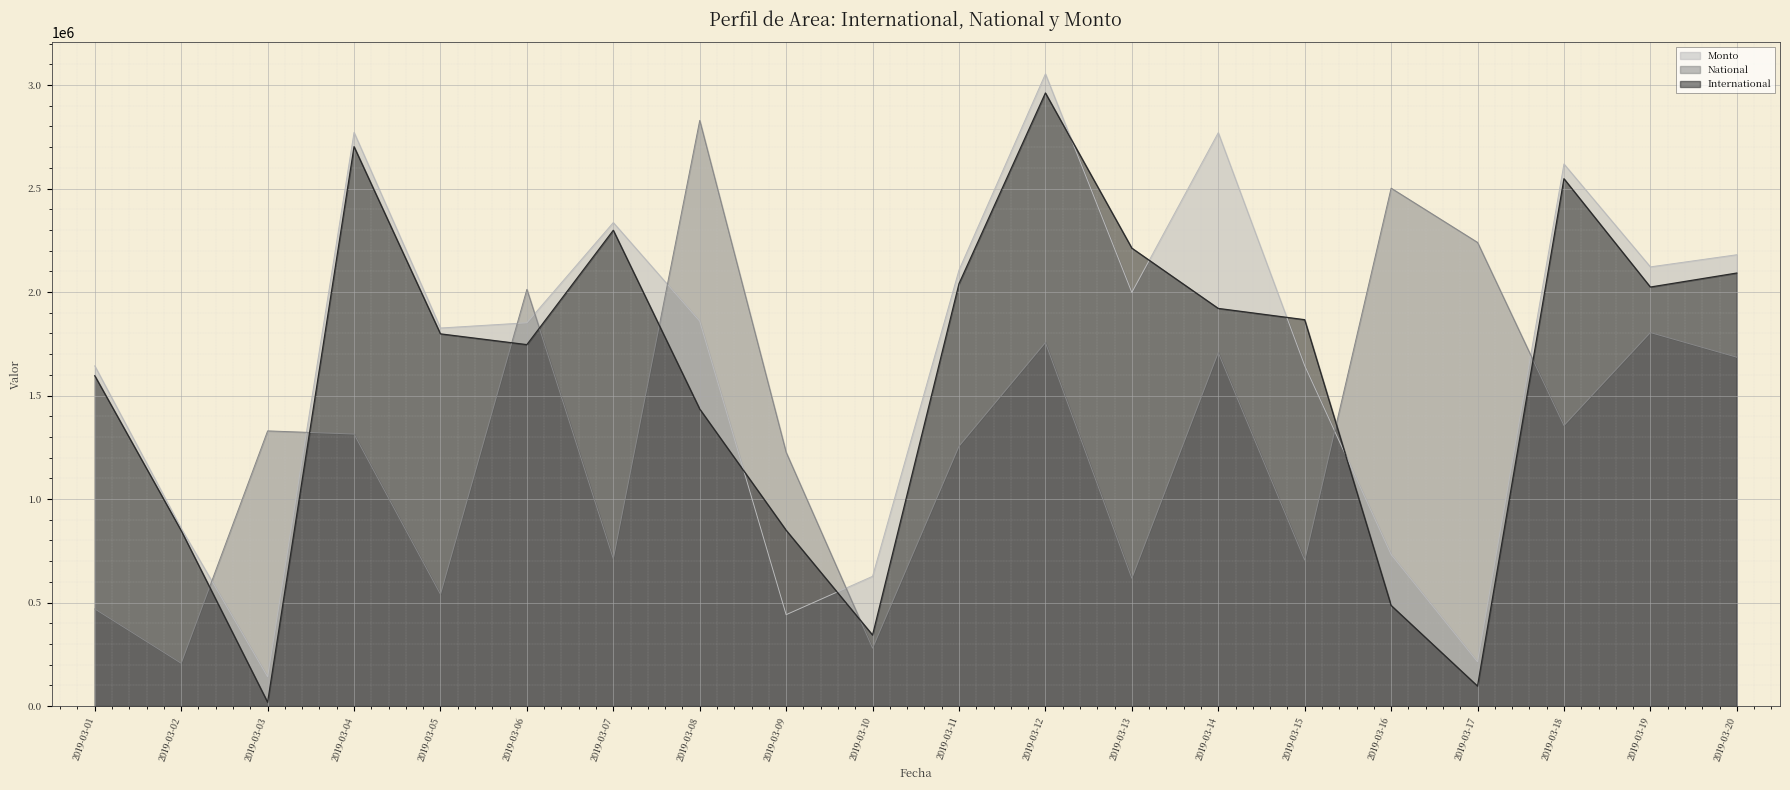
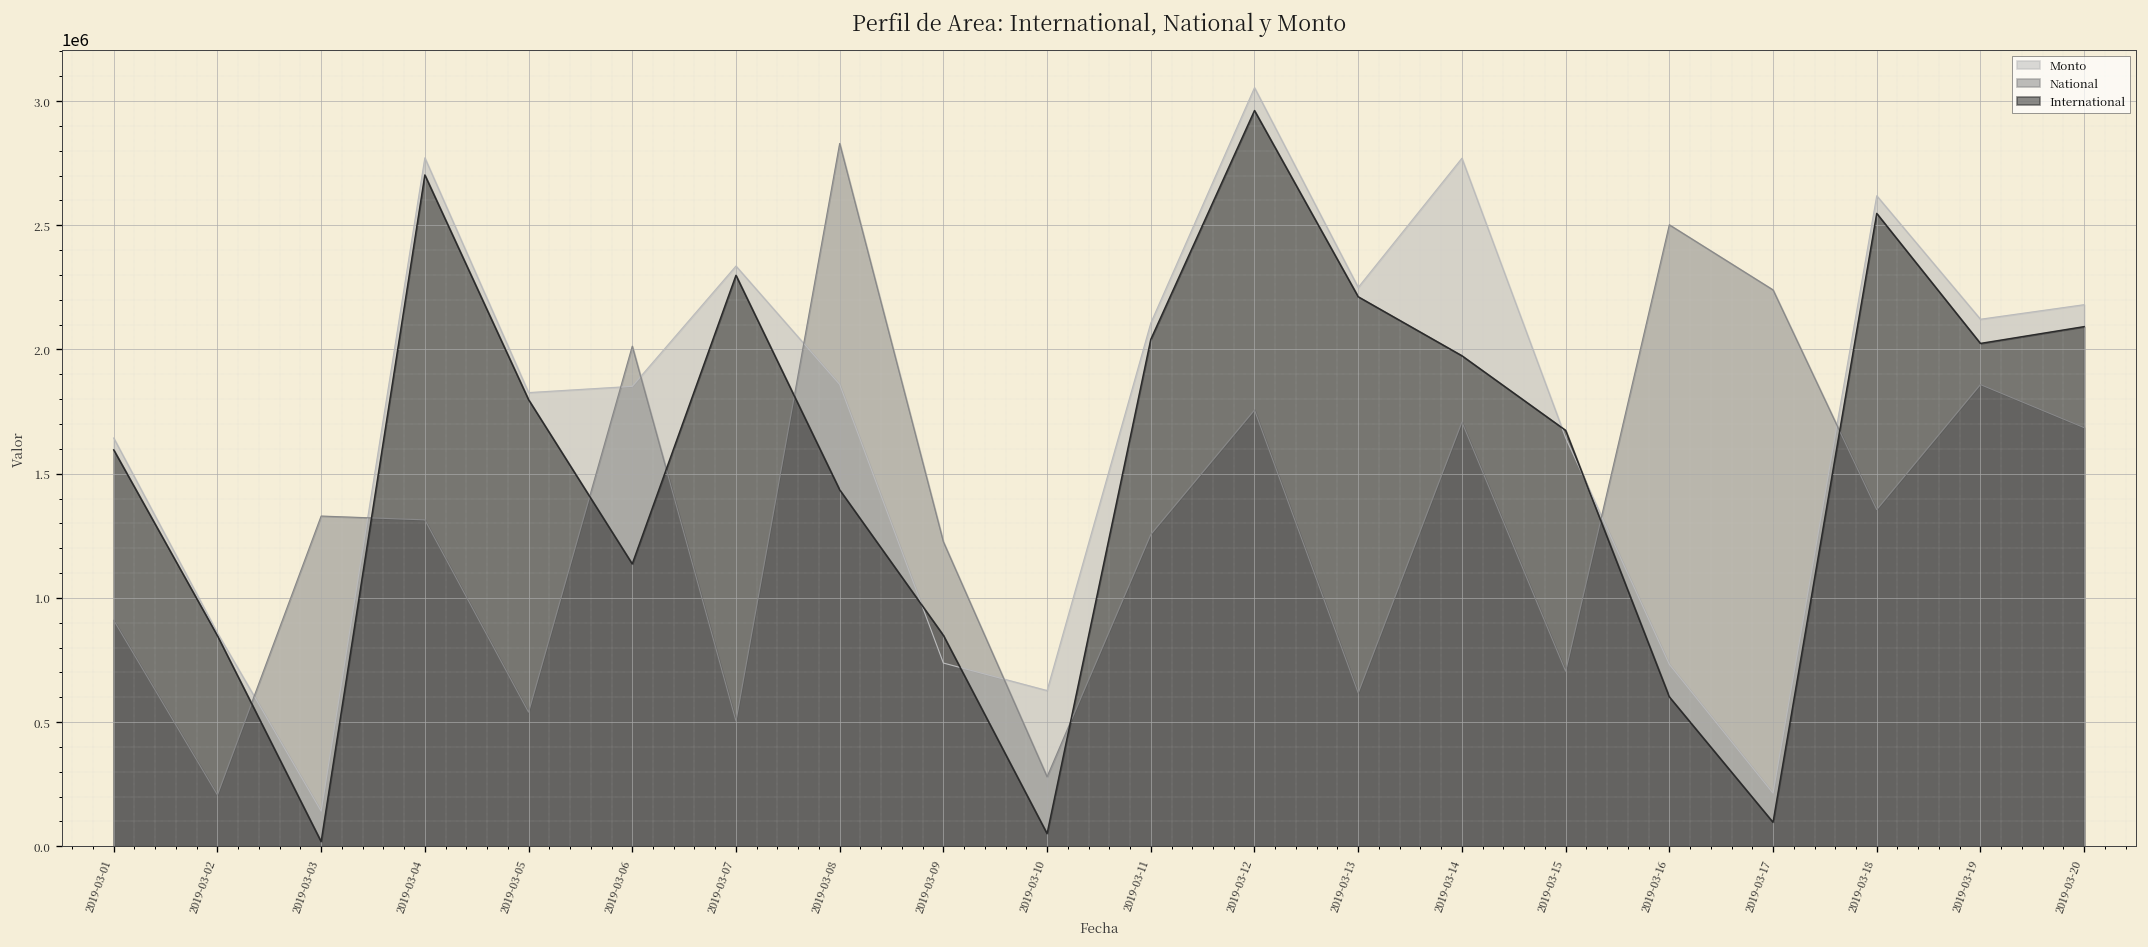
National, 2019-03-01: 470000 -> 910000
International, 2019-03-06: 1750000 -> 1140000
National, 2019-03-07: 710000 -> 500000
Monto, 2019-03-09: 440000 -> 740000
International, 2019-03-10: 340000 -> 50000
Monto, 2019-03-13: 2000000 -> 2250000
International, 2019-03-14: 1920000 -> 1970000
International, 2019-03-15: 1870000 -> 1670000
International, 2019-03-16: 490000 -> 600000
National, 2019-03-19: 1800000 -> 1860000
